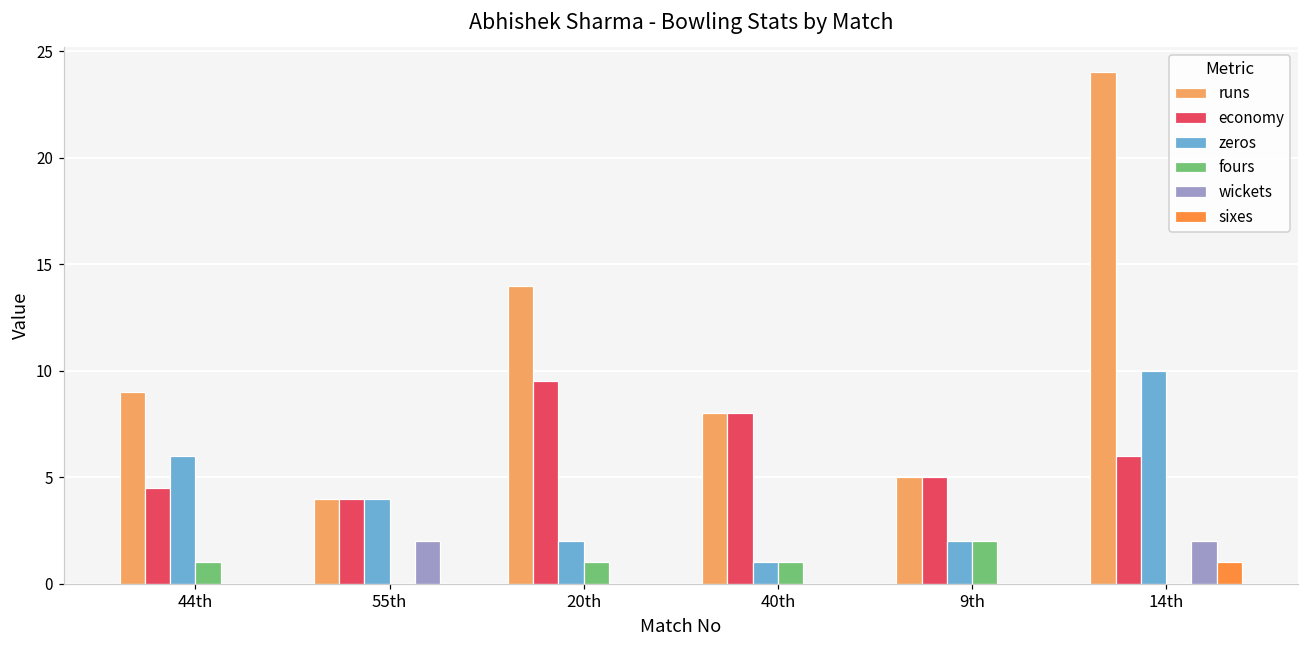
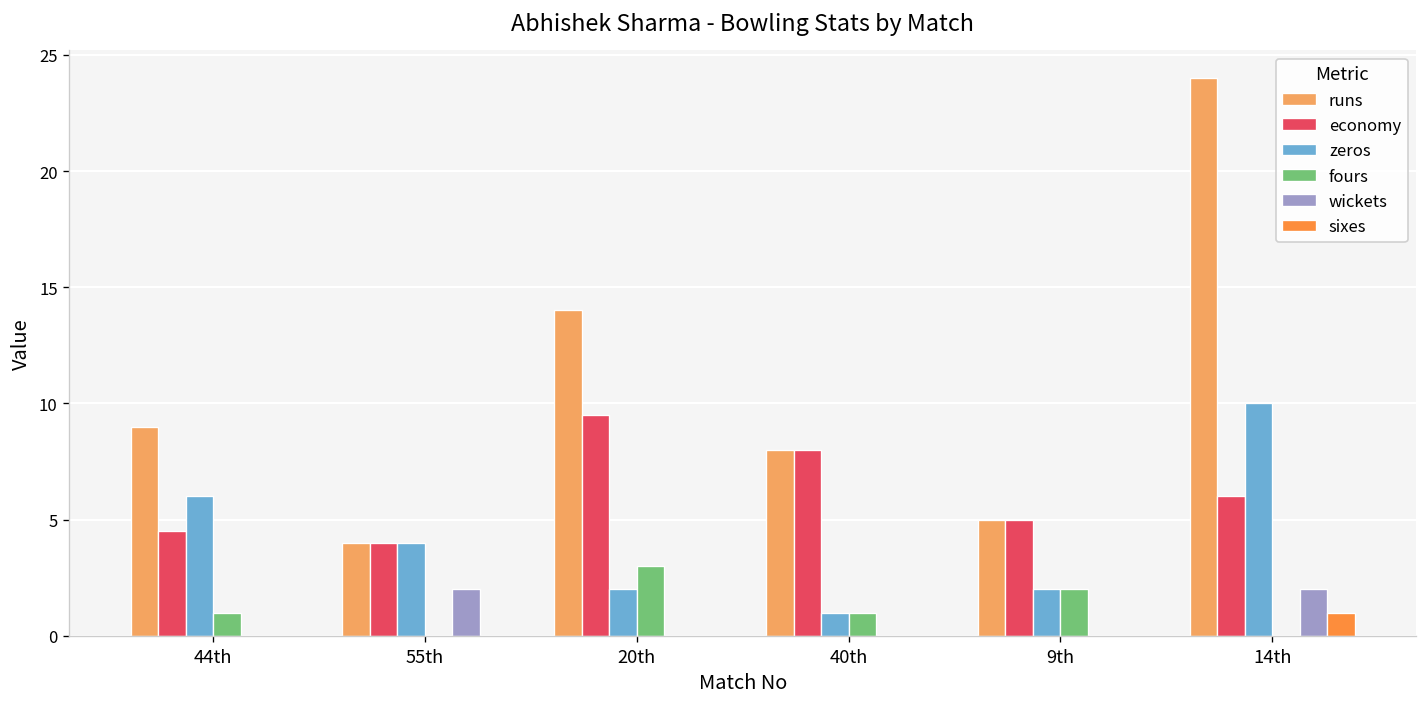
fours, 20th: 1 -> 3
